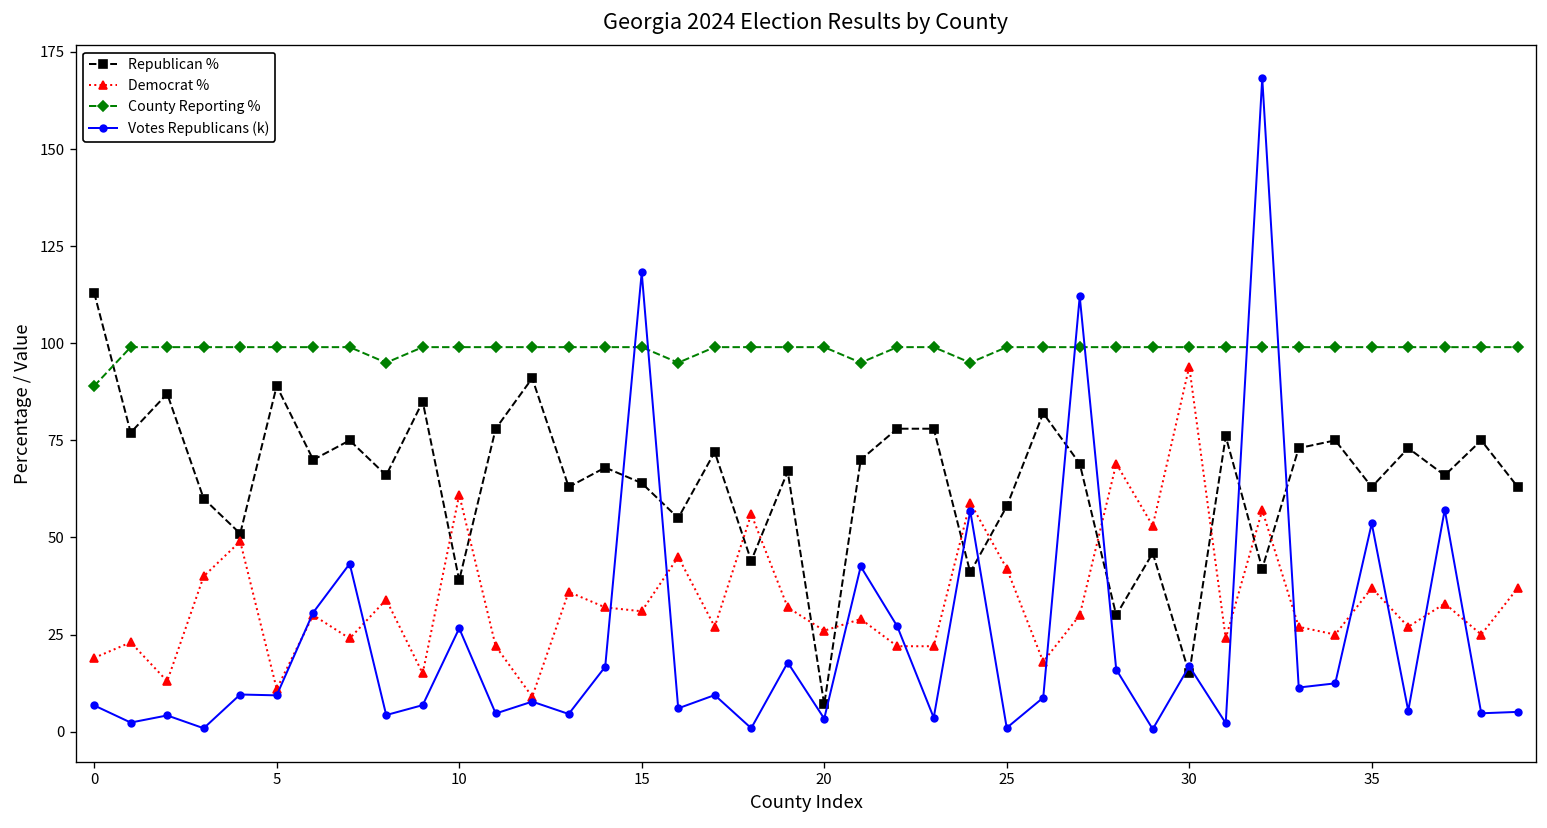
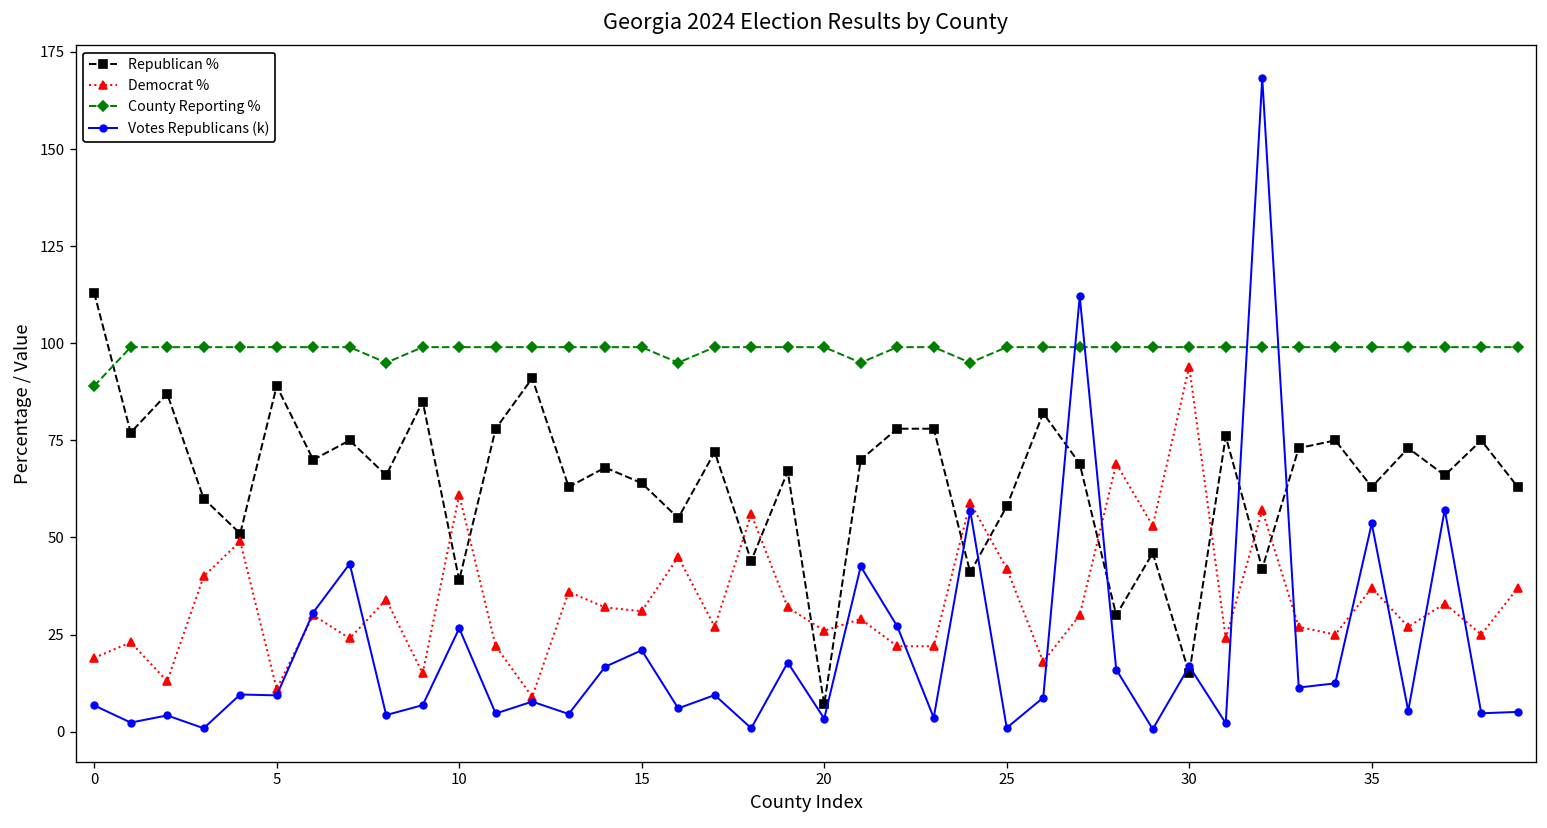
Votes Republicans (k), 15: 118 -> 21
